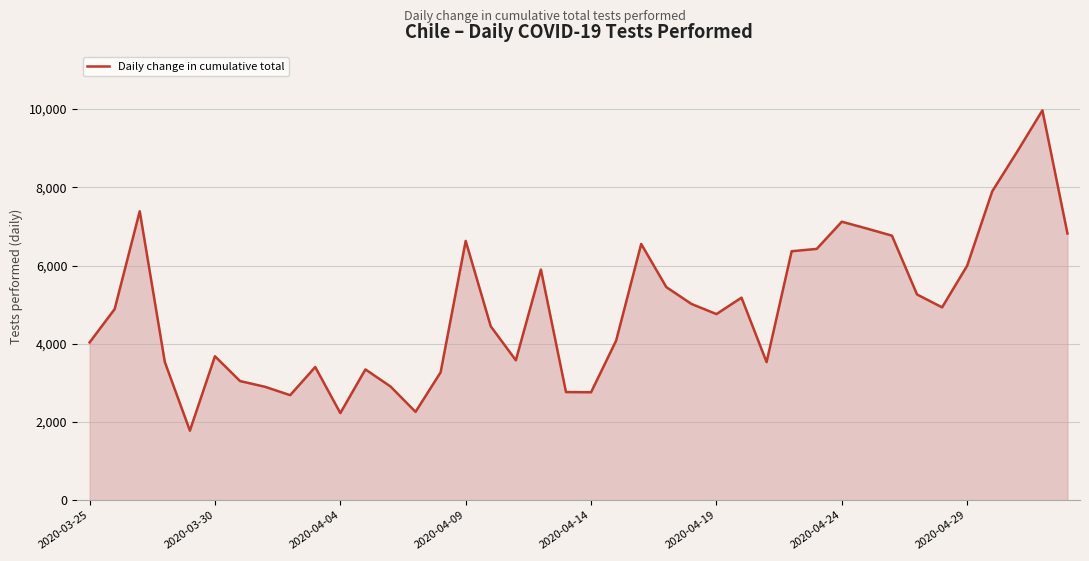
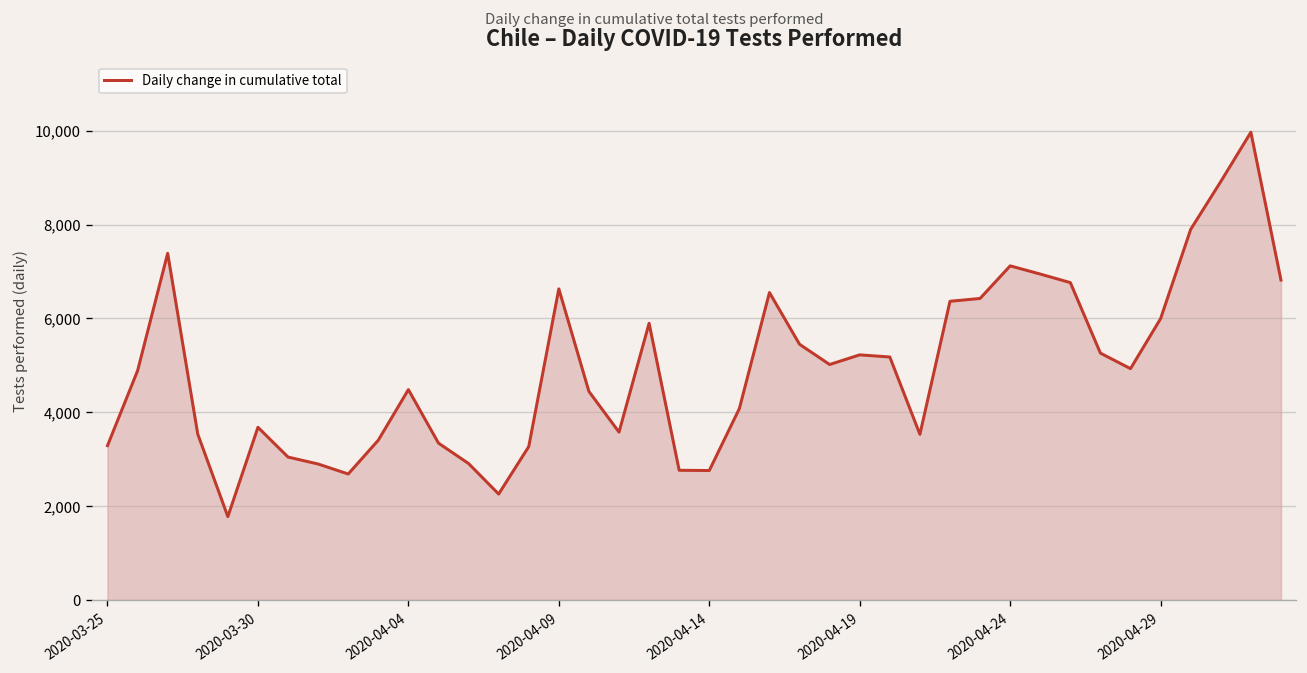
2020-03-25: 4,000 -> 3,300
2020-04-04: 2,200 -> 4,500
2020-04-19: 4,800 -> 5,200
